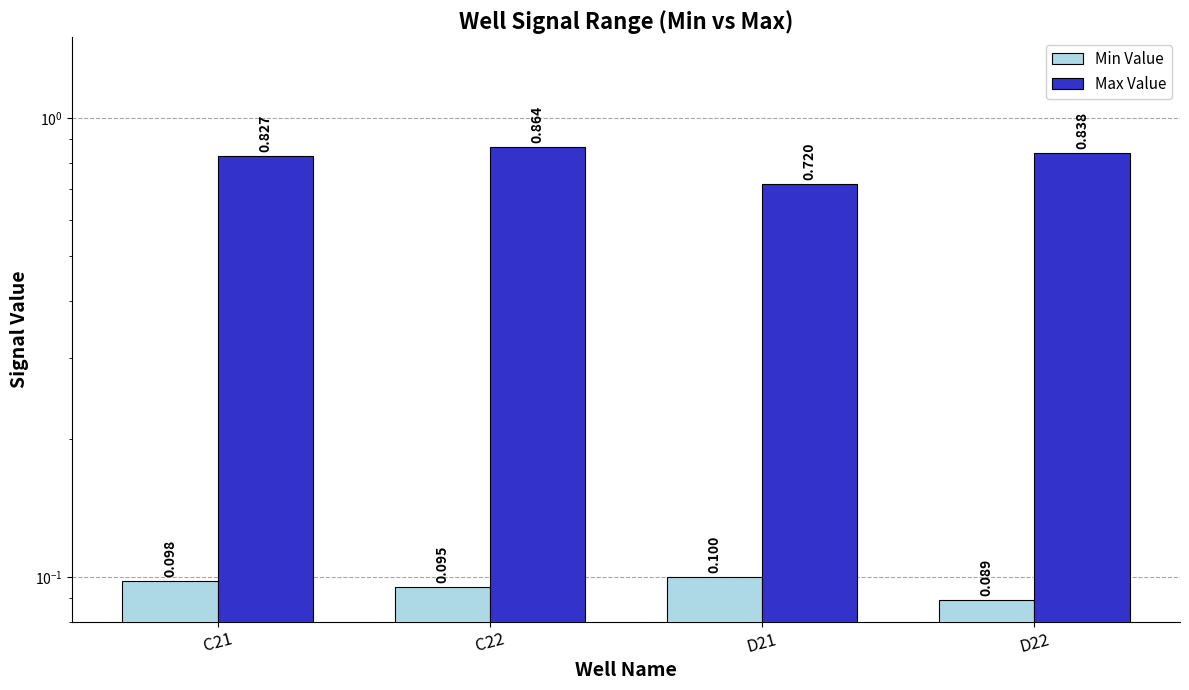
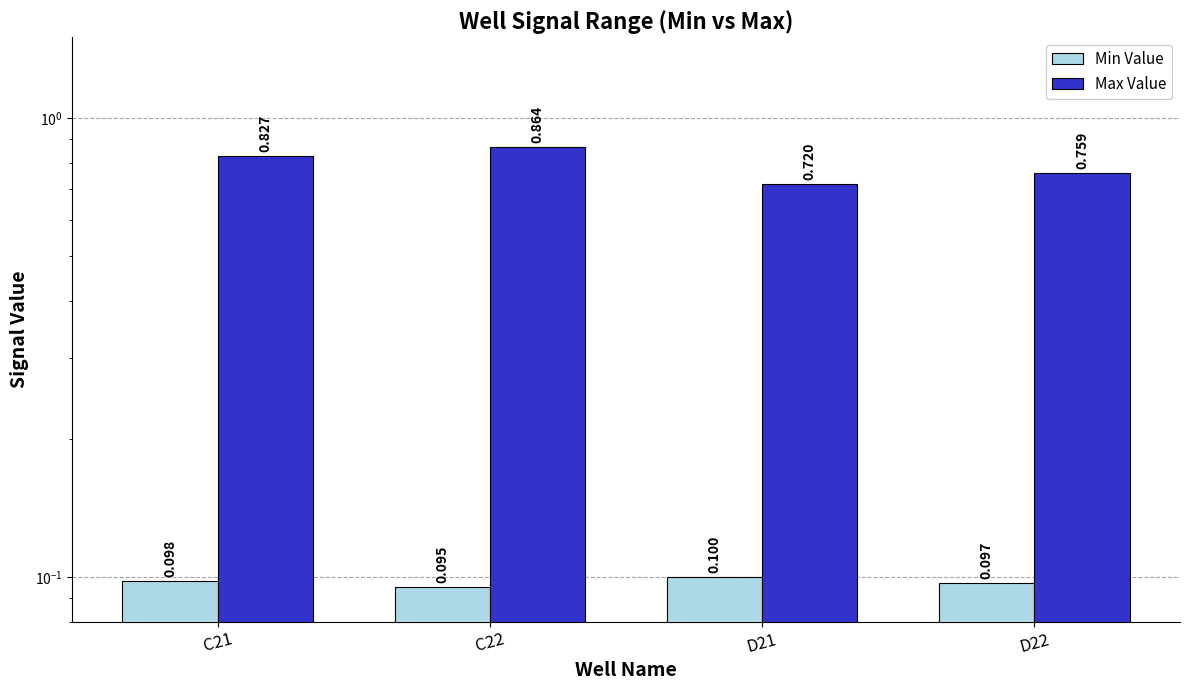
Min Value, D22: 0.089 -> 0.097
Max Value, D22: 0.838 -> 0.759
